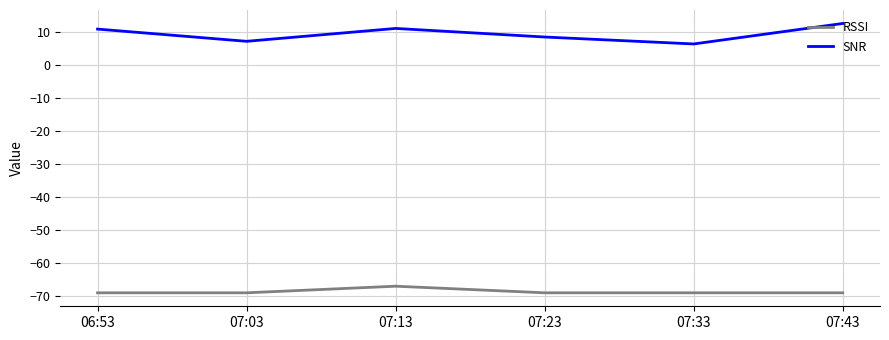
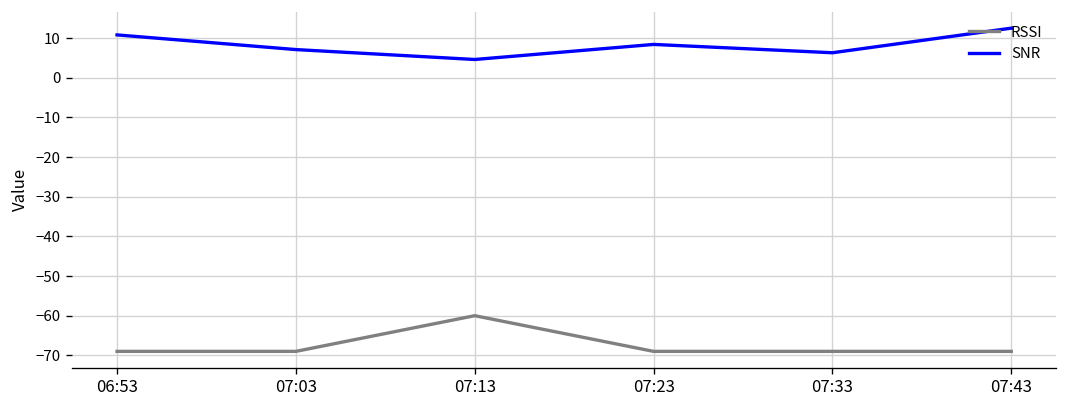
RSSI, 07:13: -67 -> -60
SNR, 07:13: 11 -> 5
